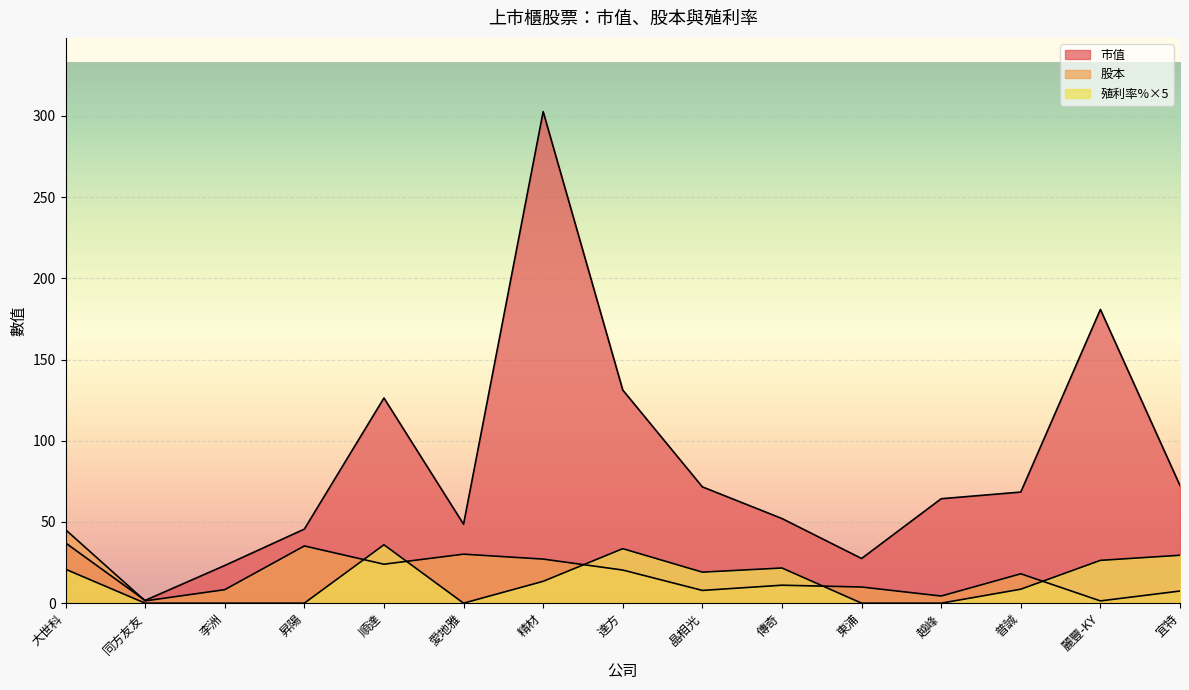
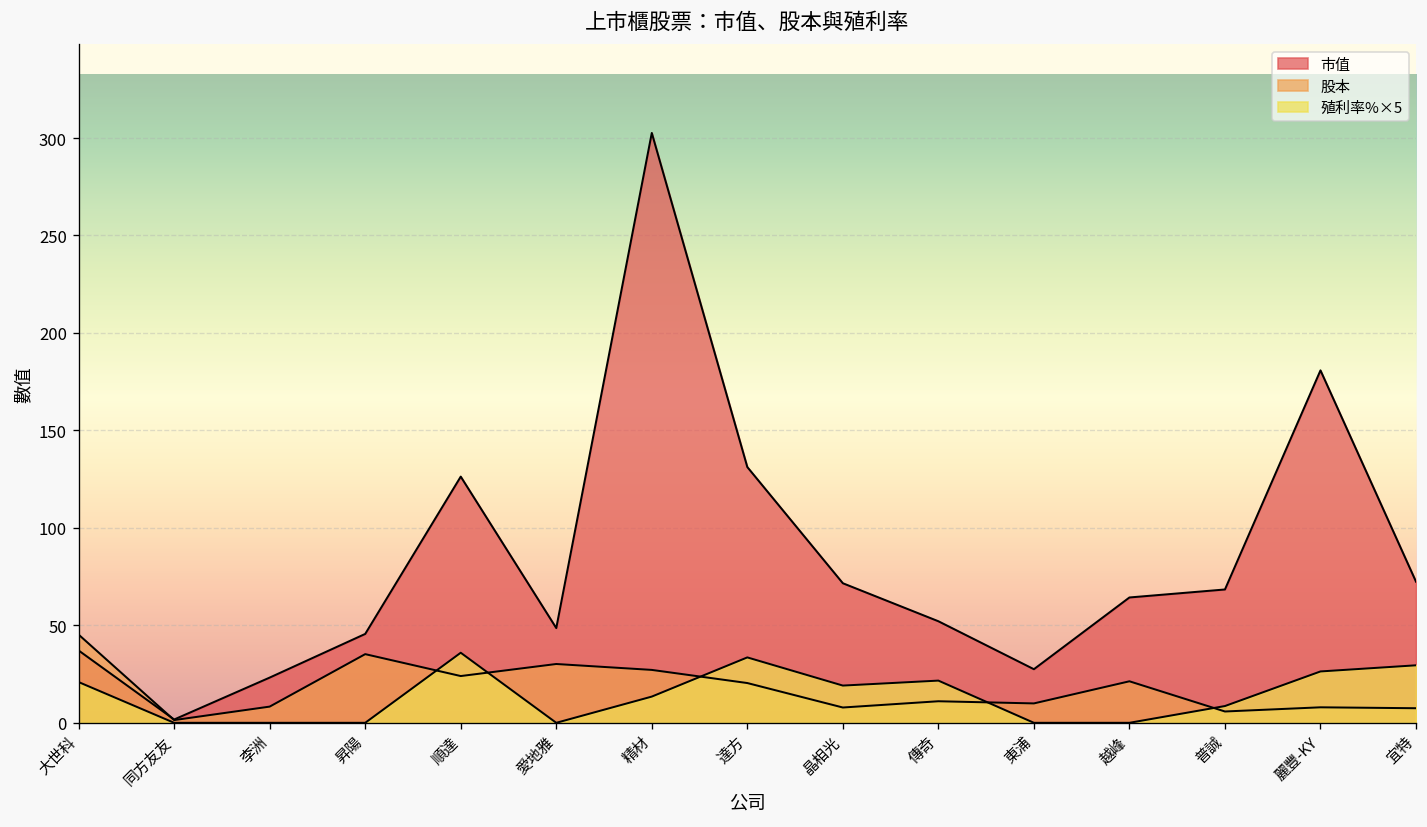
股本, 越峰: 4 -> 21
股本, 普誠: 18 -> 6
股本, 麗豐-KY: 1 -> 8
